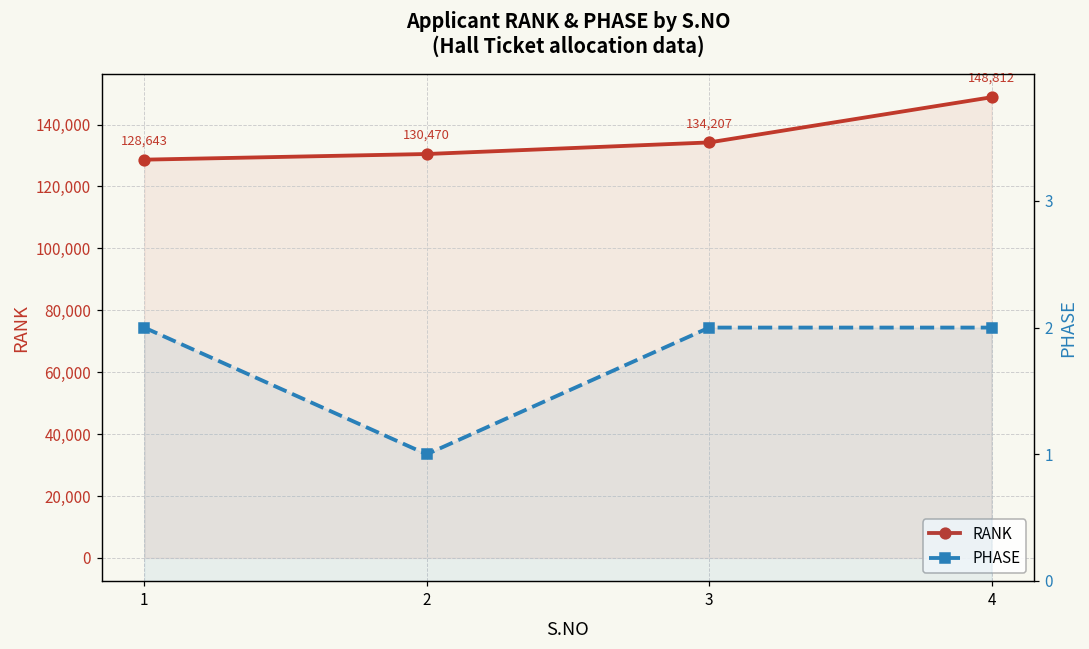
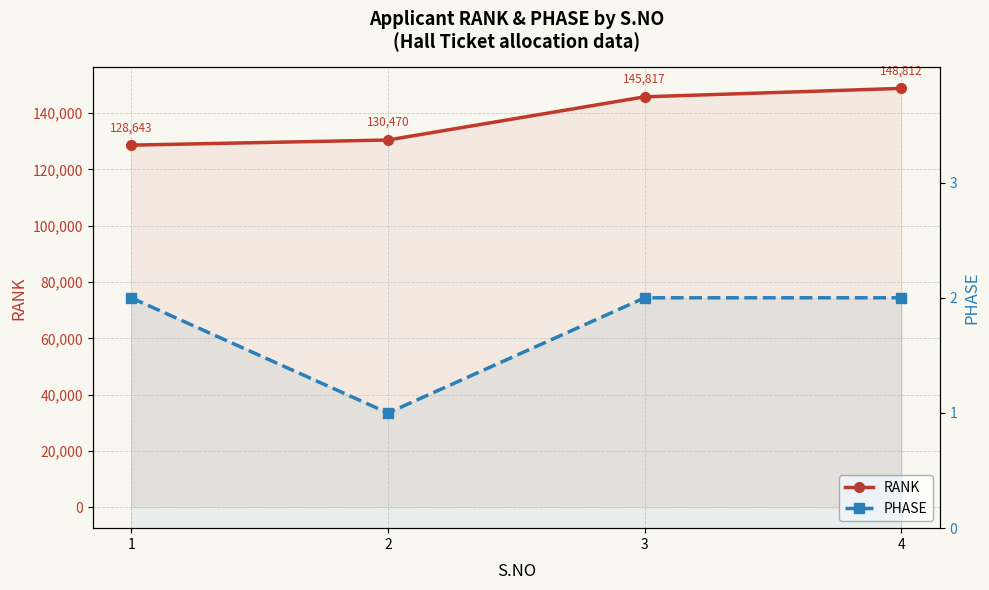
RANK, 3: 134,207 -> 145,817
